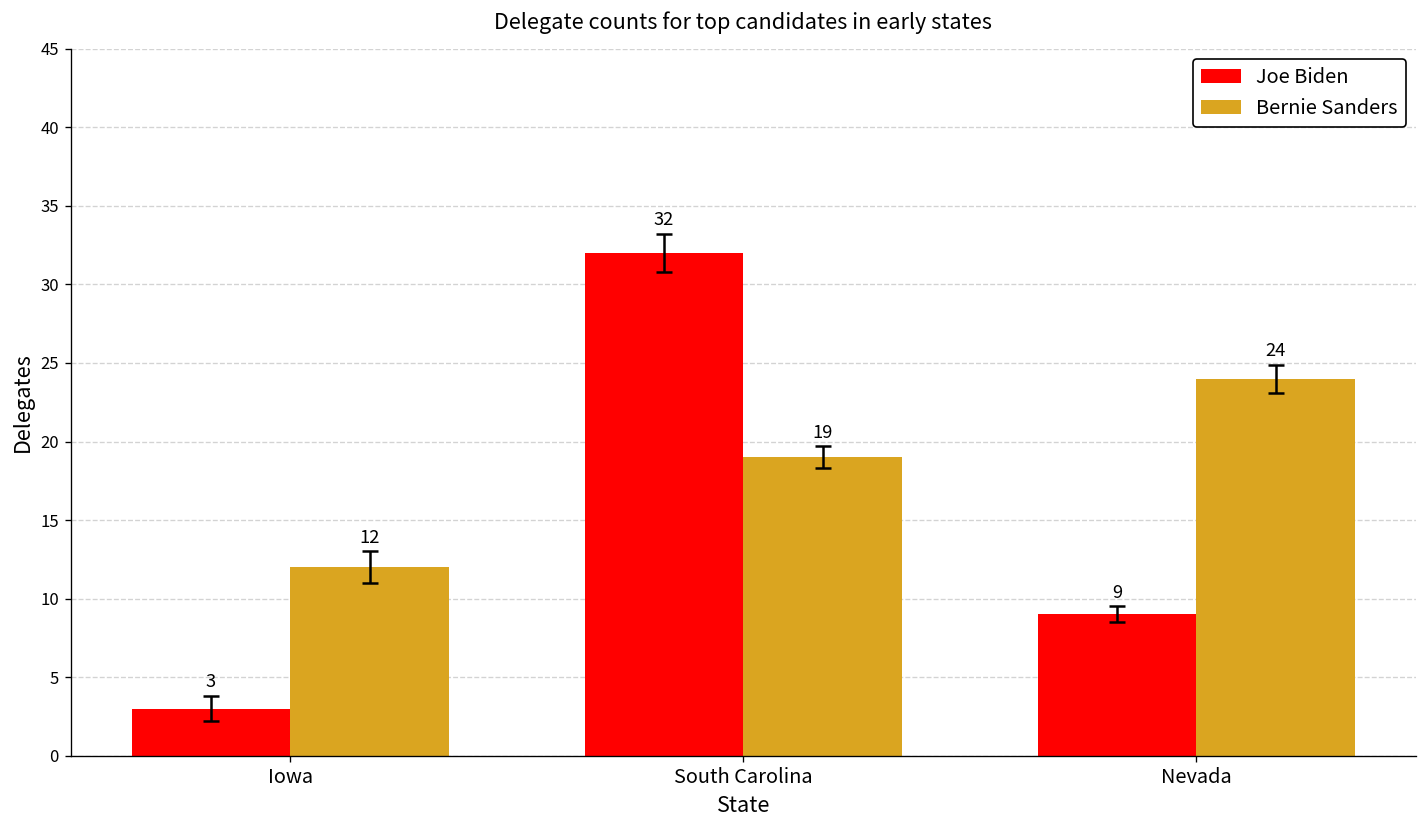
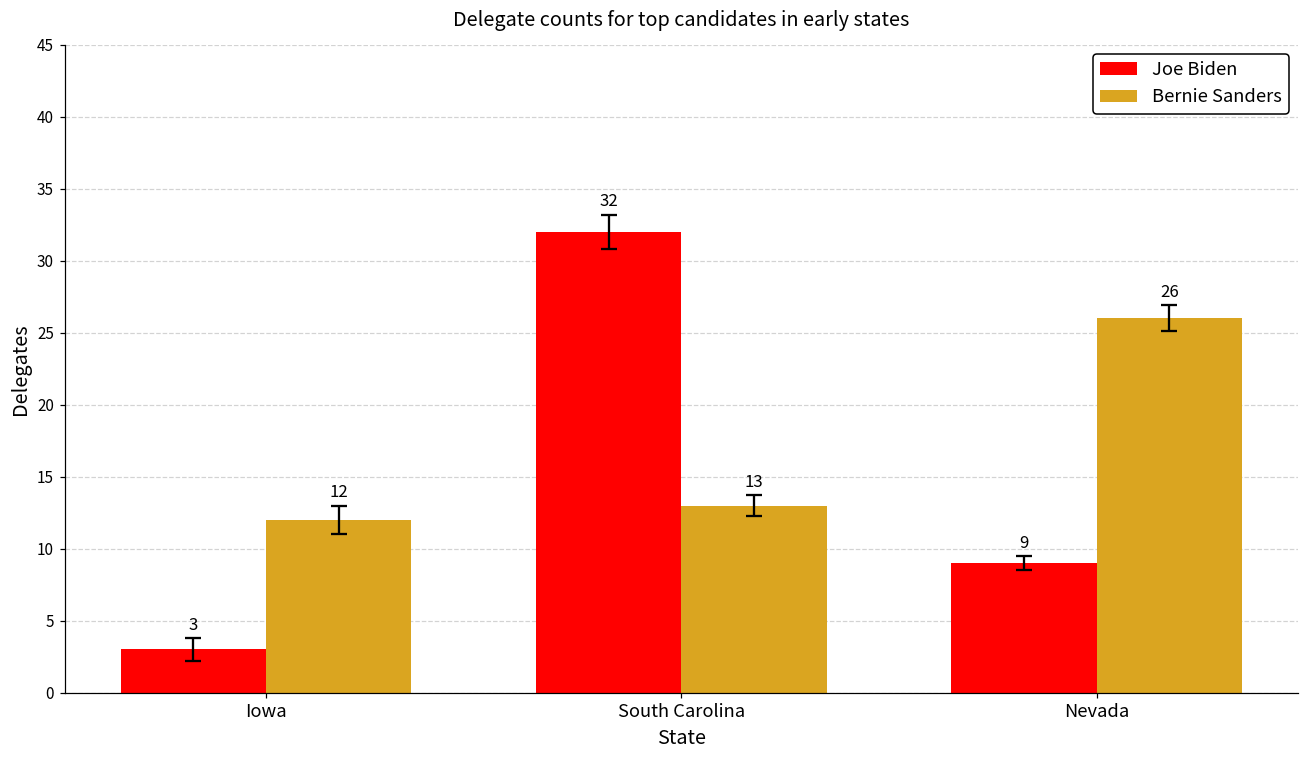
Bernie Sanders, South Carolina: 19 -> 13
Bernie Sanders, Nevada: 24 -> 26
